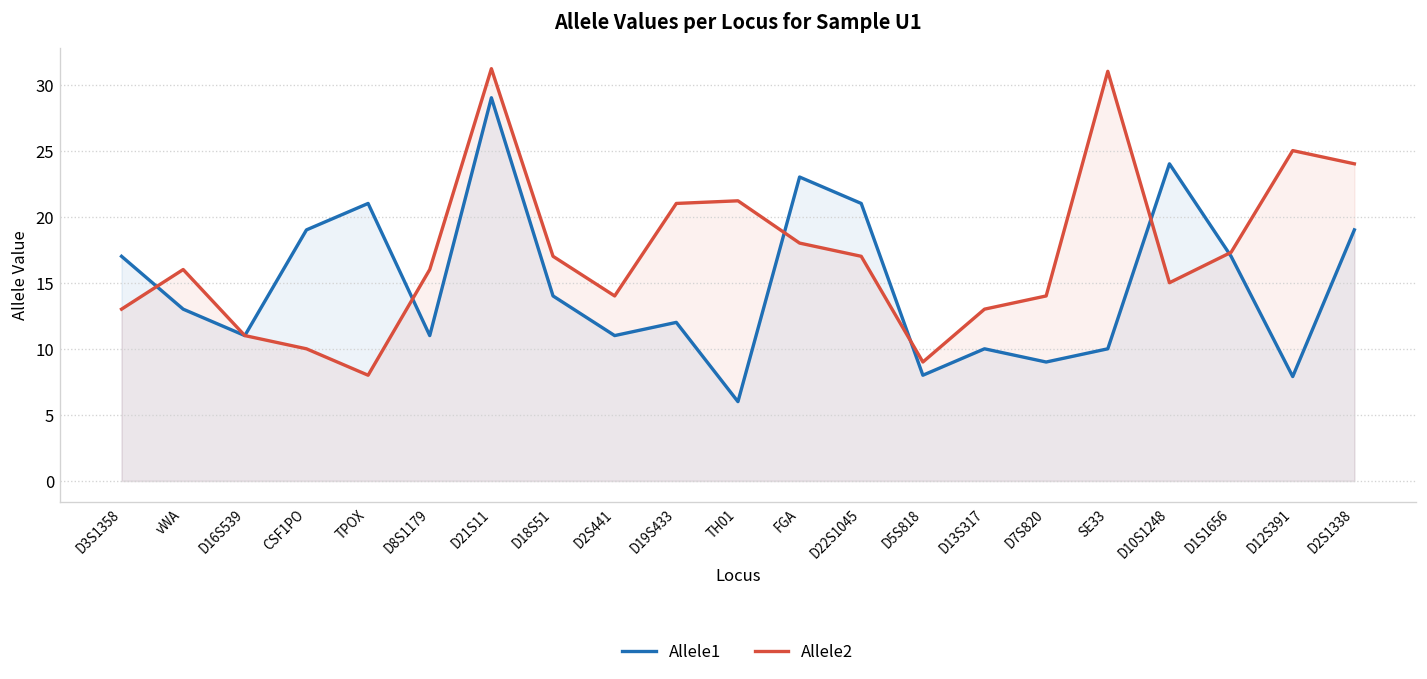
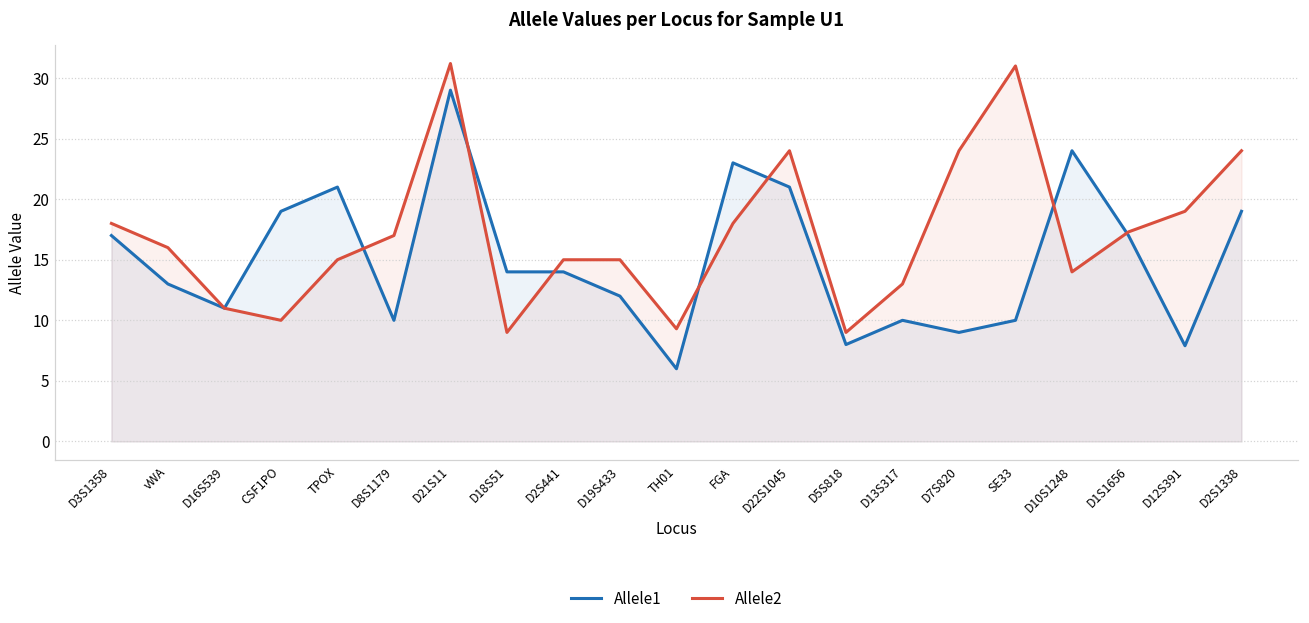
Allele2, D3S1358: 13 -> 18
Allele2, TPOX: 8 -> 15
Allele1, D8S1179: 11 -> 10
Allele2, D8S1179: 16 -> 17
Allele2, D18S51: 17 -> 9
Allele1, D2S441: 11 -> 14
Allele2, D2S441: 14 -> 15
Allele2, D19S433: 21 -> 15
Allele2, TH01: 21.2 -> 9.3
Allele2, D22S1045: 17 -> 24
Allele2, D7S820: 14 -> 24
Allele2, D10S1248: 15 -> 14
Allele2, D12S391: 25 -> 19
